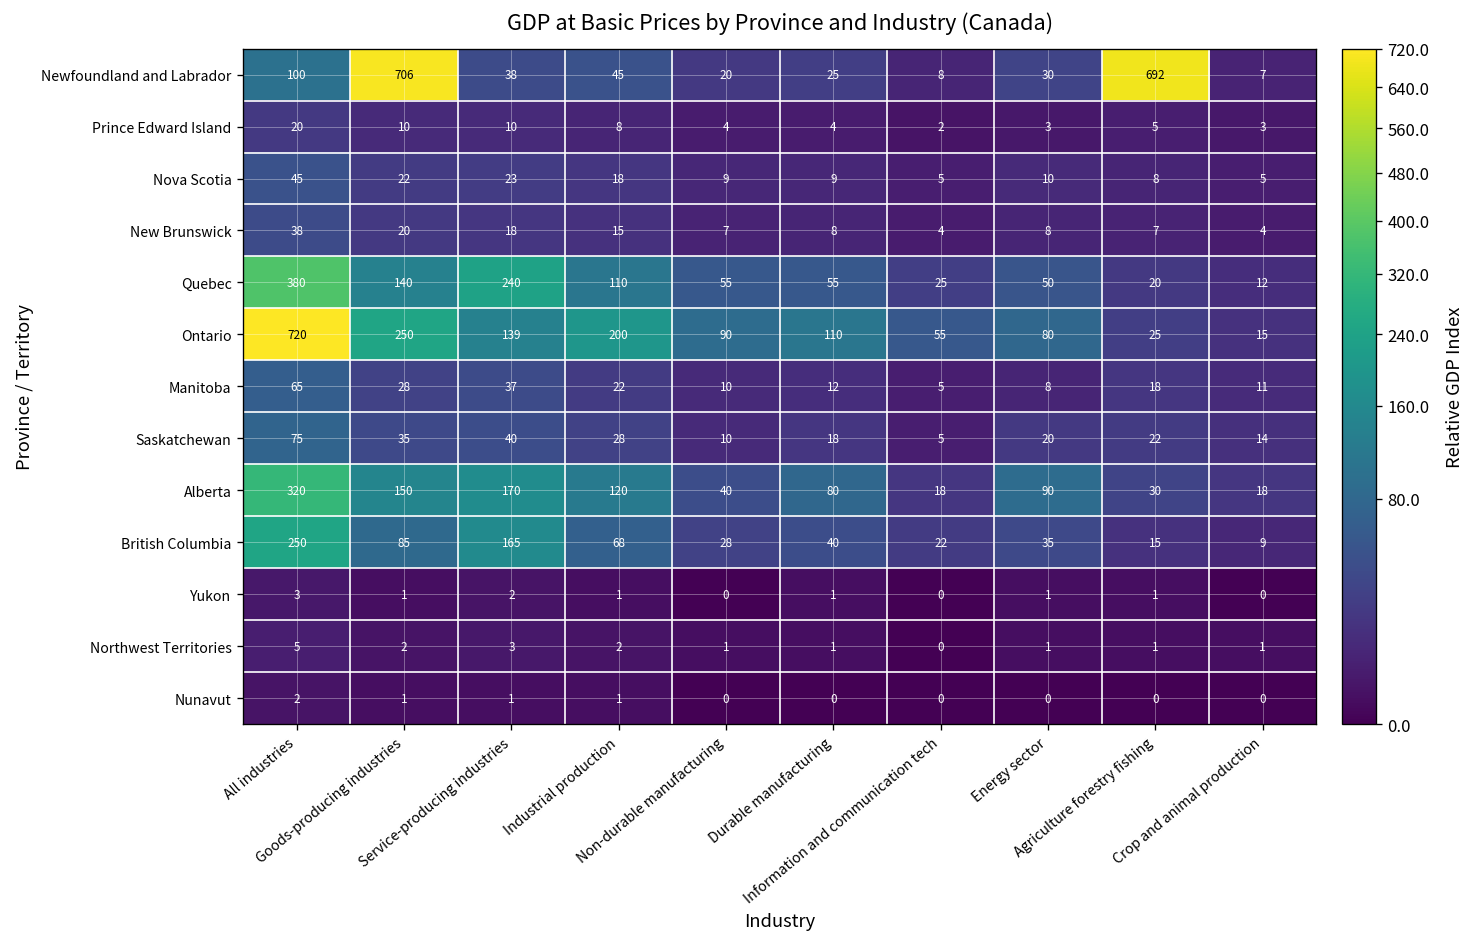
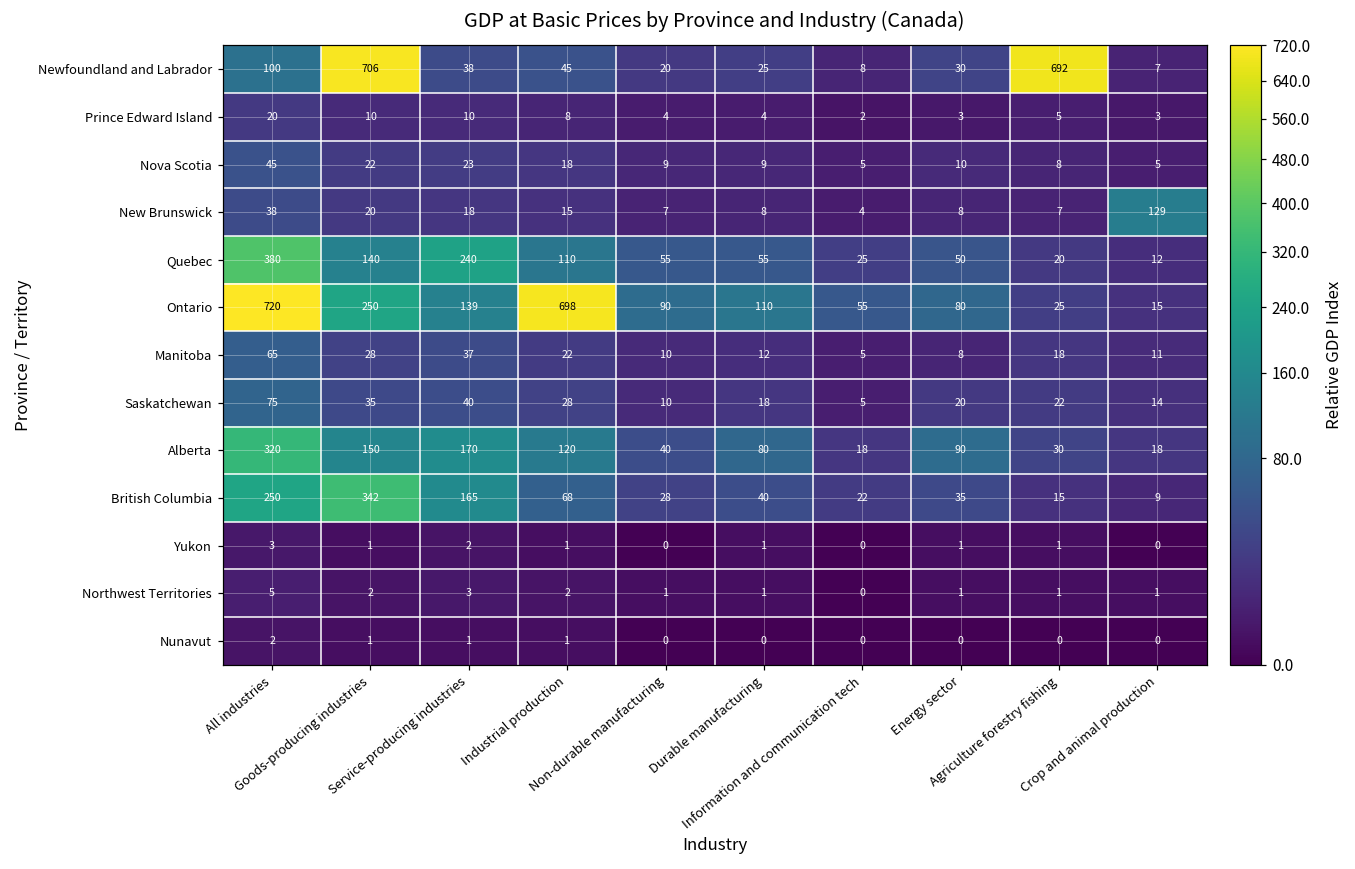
New Brunswick, Crop and animal production: 4 -> 129
Ontario, Industrial production: 200 -> 698
British Columbia, Goods-producing industries: 85 -> 342
